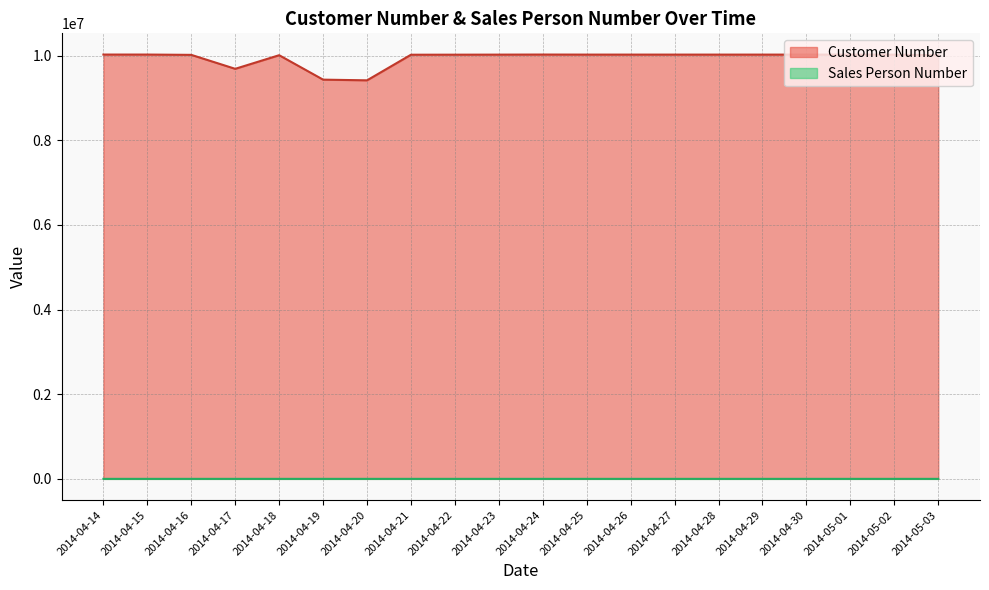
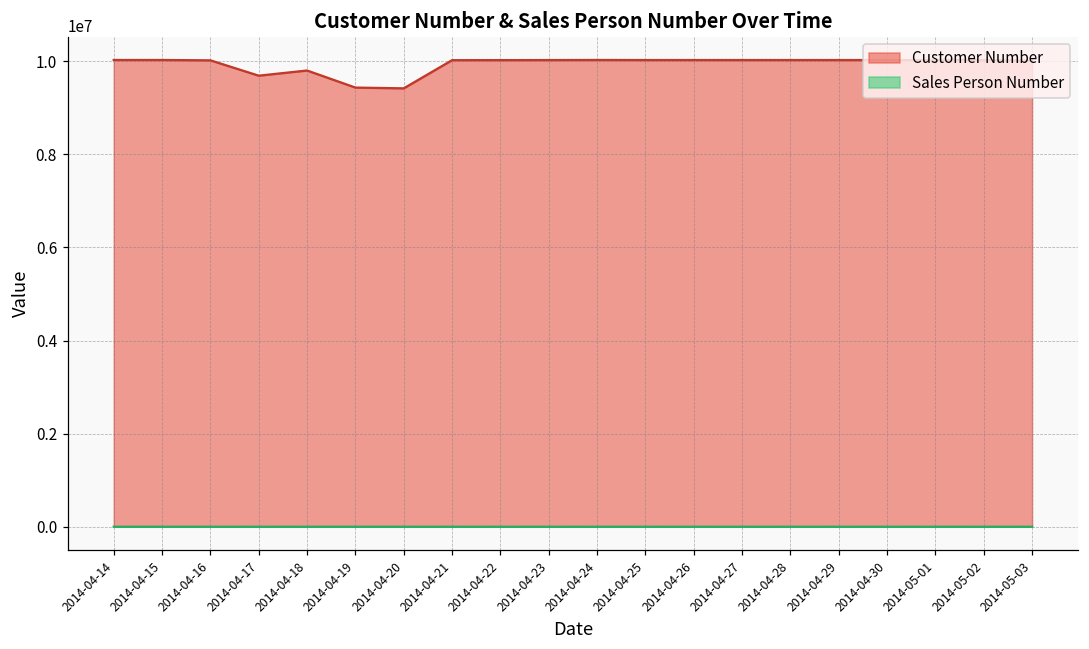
Customer Number, 2014-04-18: 10000000 -> 9800000
